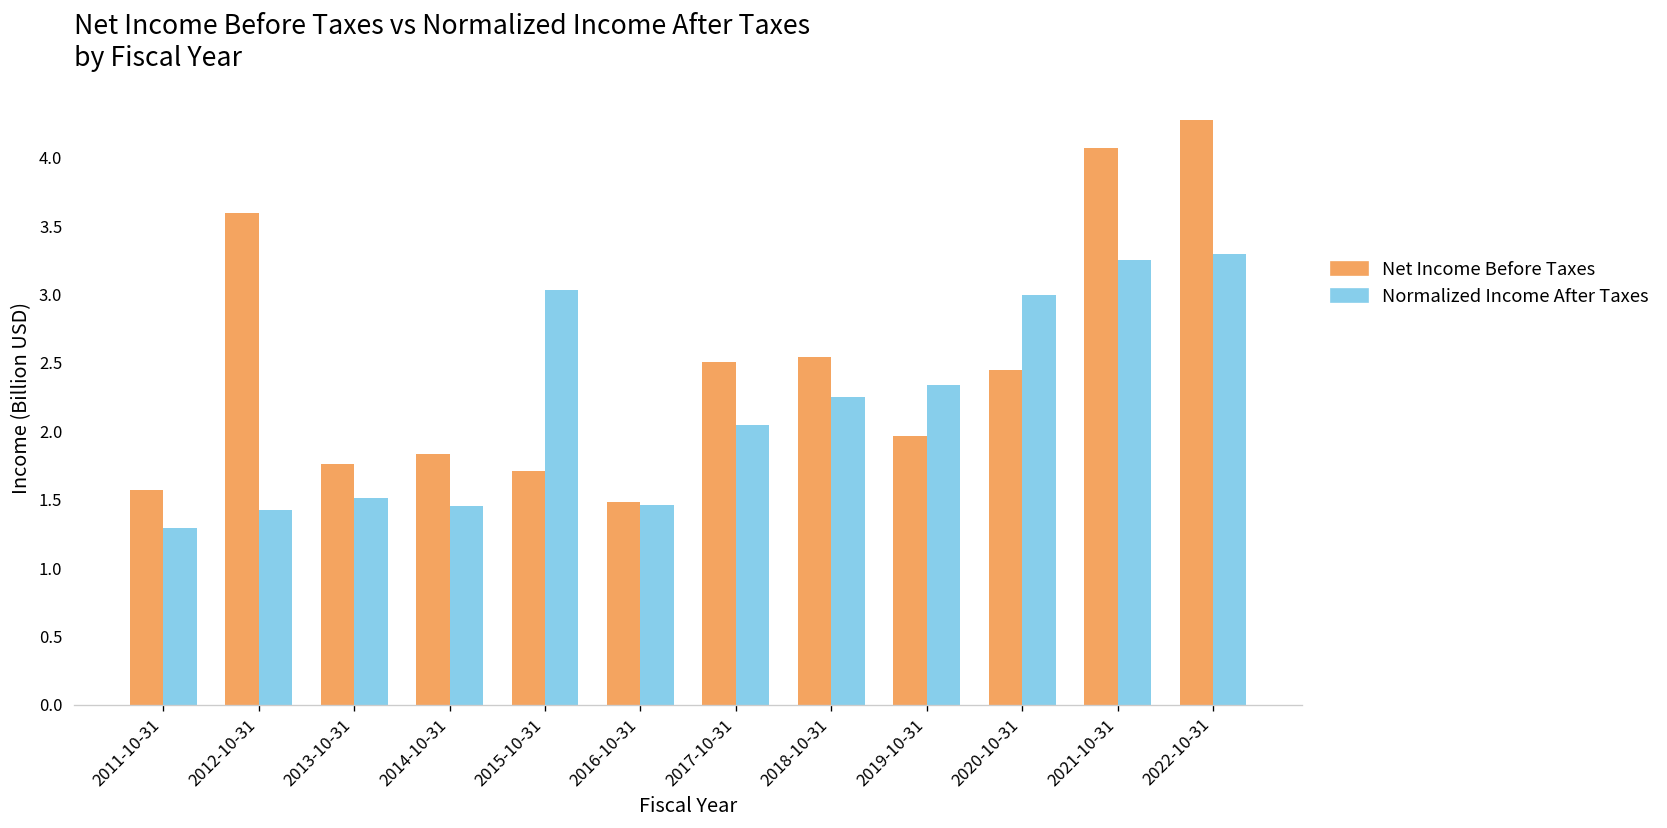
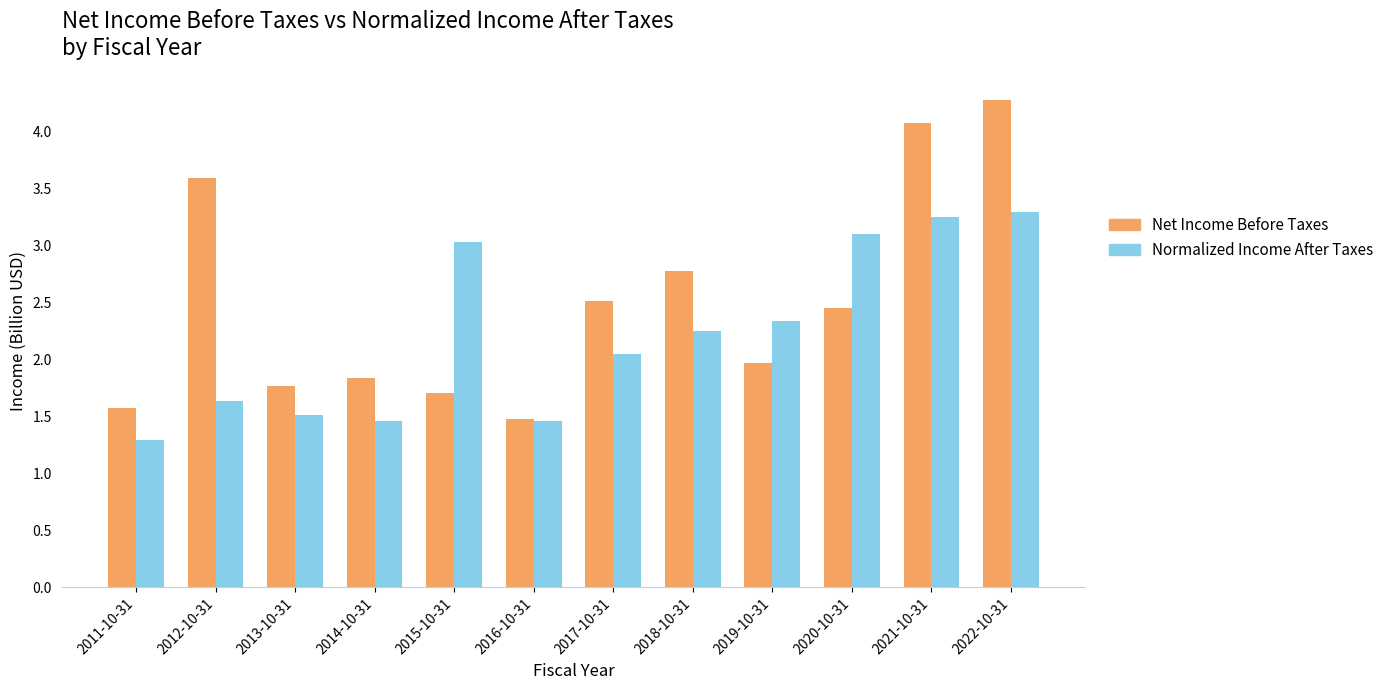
Normalized Income After Taxes, 2012-10-31: 1.43 -> 1.63
Net Income Before Taxes, 2018-10-31: 2.55 -> 2.78
Normalized Income After Taxes, 2020-10-31: 3.00 -> 3.10
